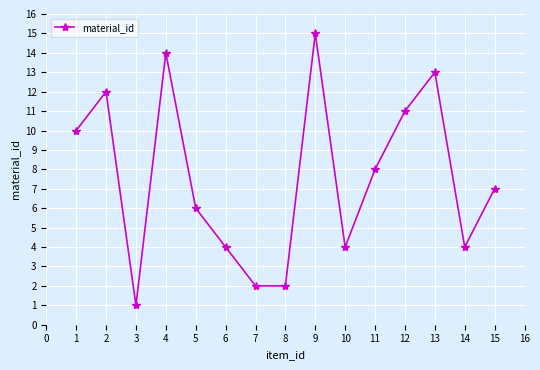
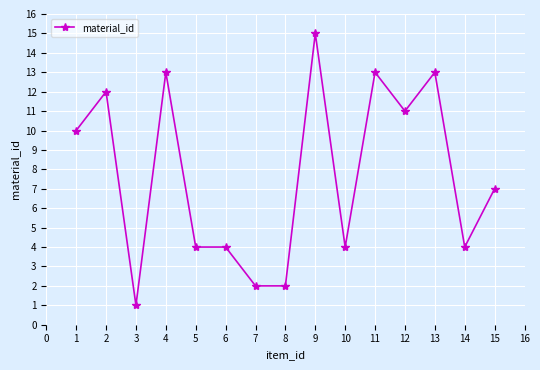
4: 14 -> 13
5: 6 -> 4
11: 8 -> 13
